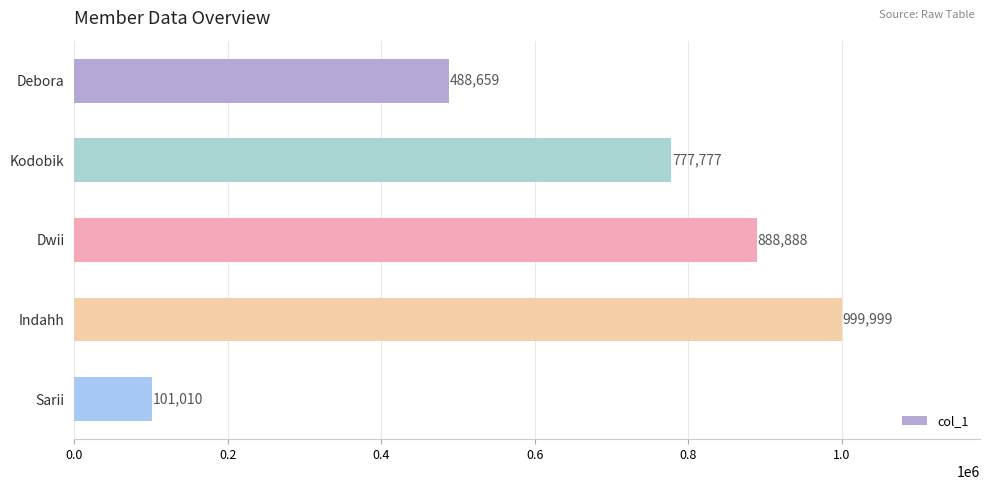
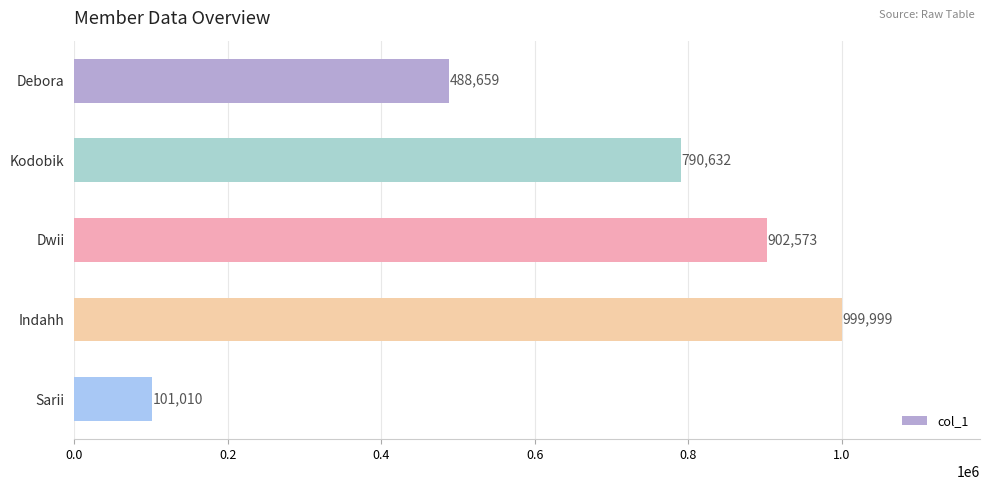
Kodobik: 777,777 -> 790,632
Dwii: 888,888 -> 902,573
